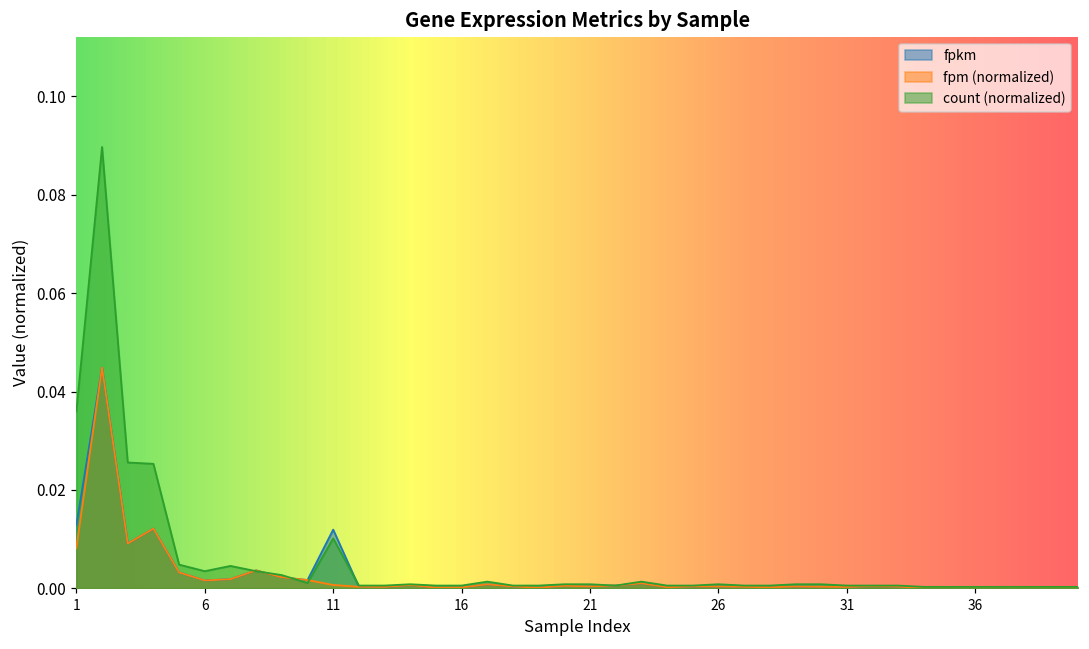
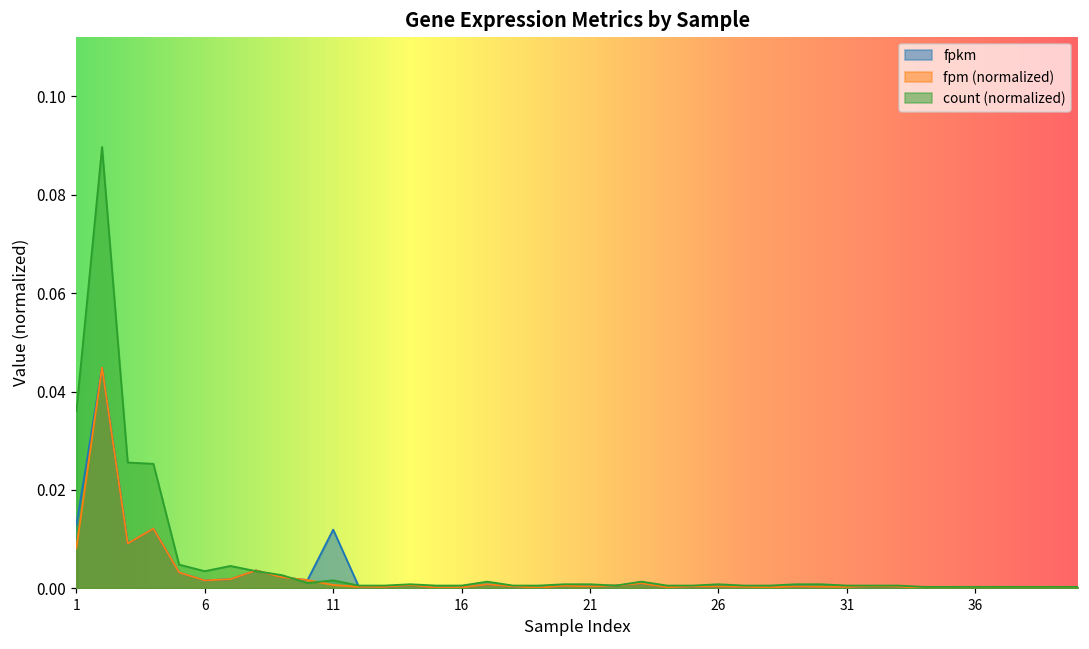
count (normalized), 11: 0.010 -> 0.002
